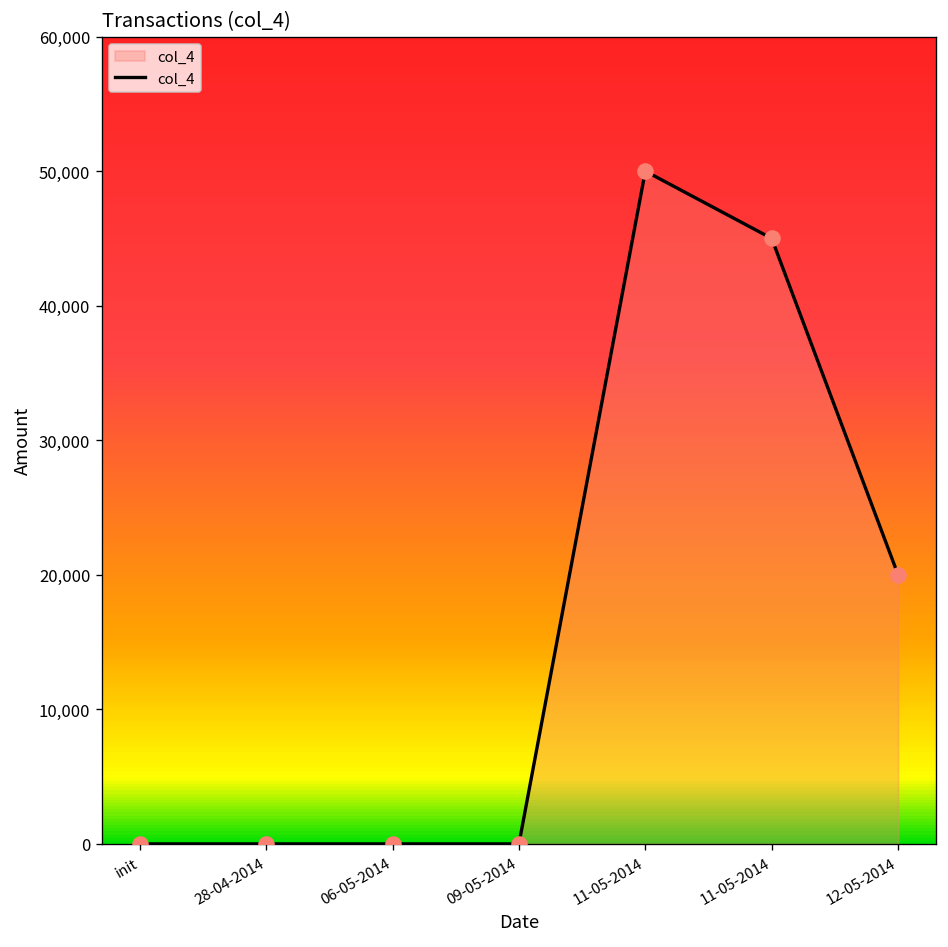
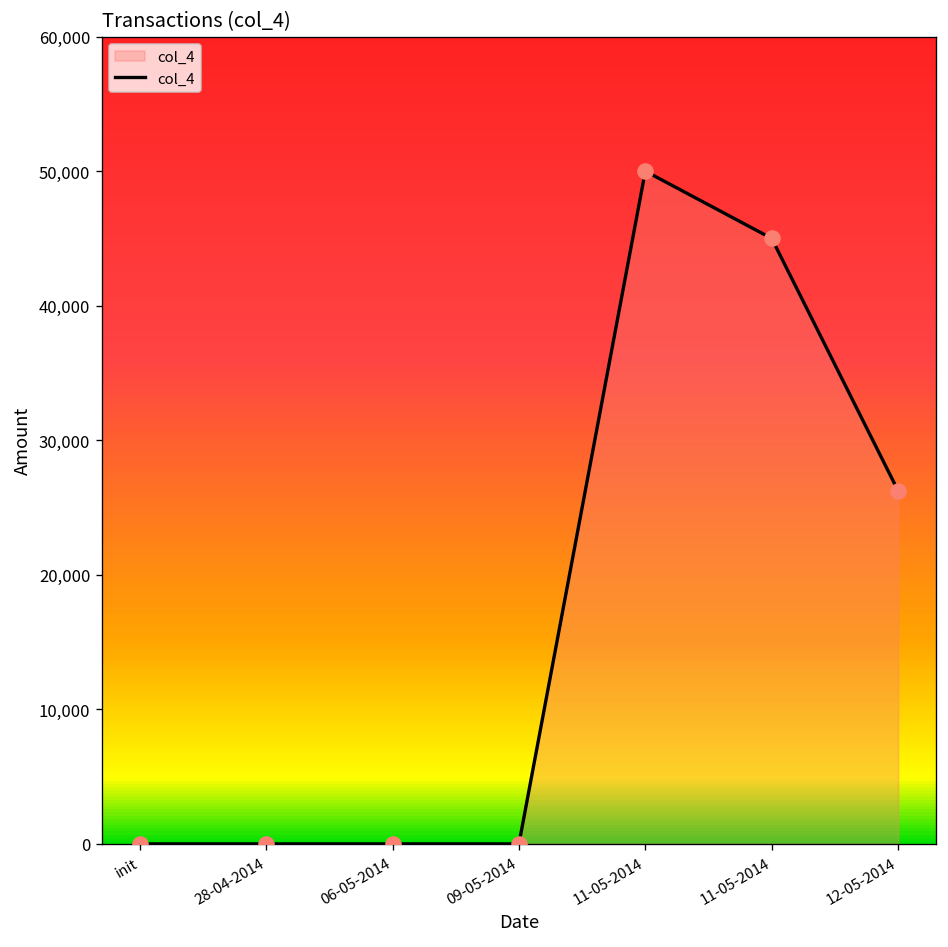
12-05-2014: 20,000 -> 26,200
